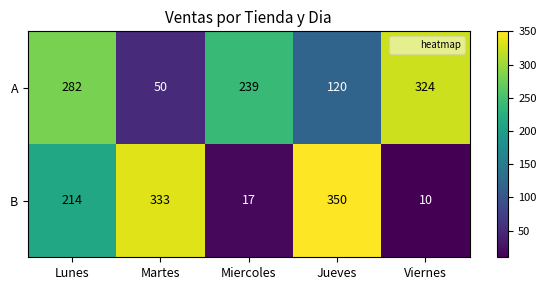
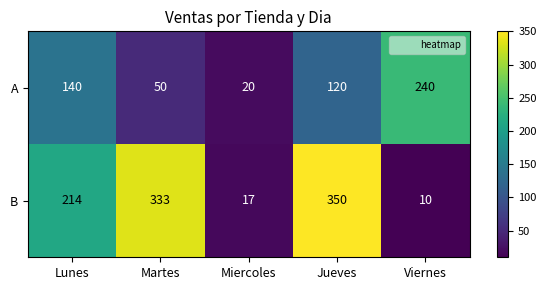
A, Lunes: 282 -> 140
A, Miercoles: 239 -> 20
A, Viernes: 324 -> 240
